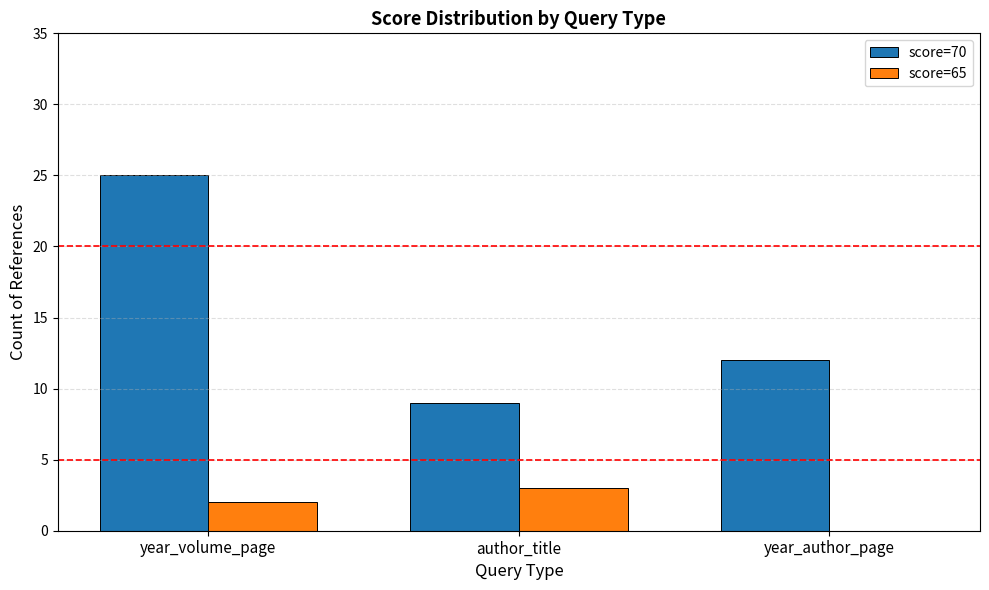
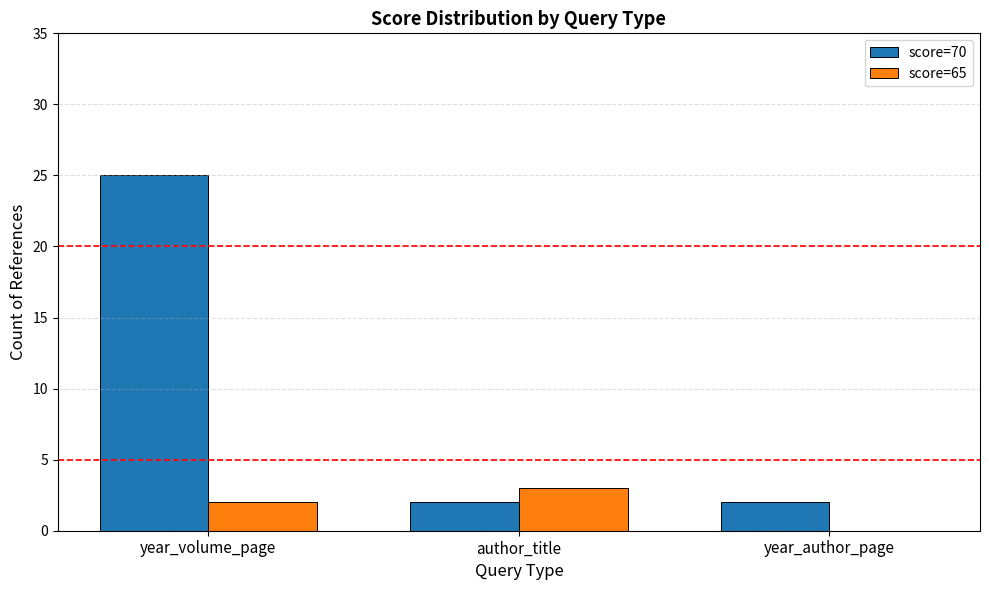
score=70, author_title: 9 -> 2
score=70, year_author_page: 12 -> 2
